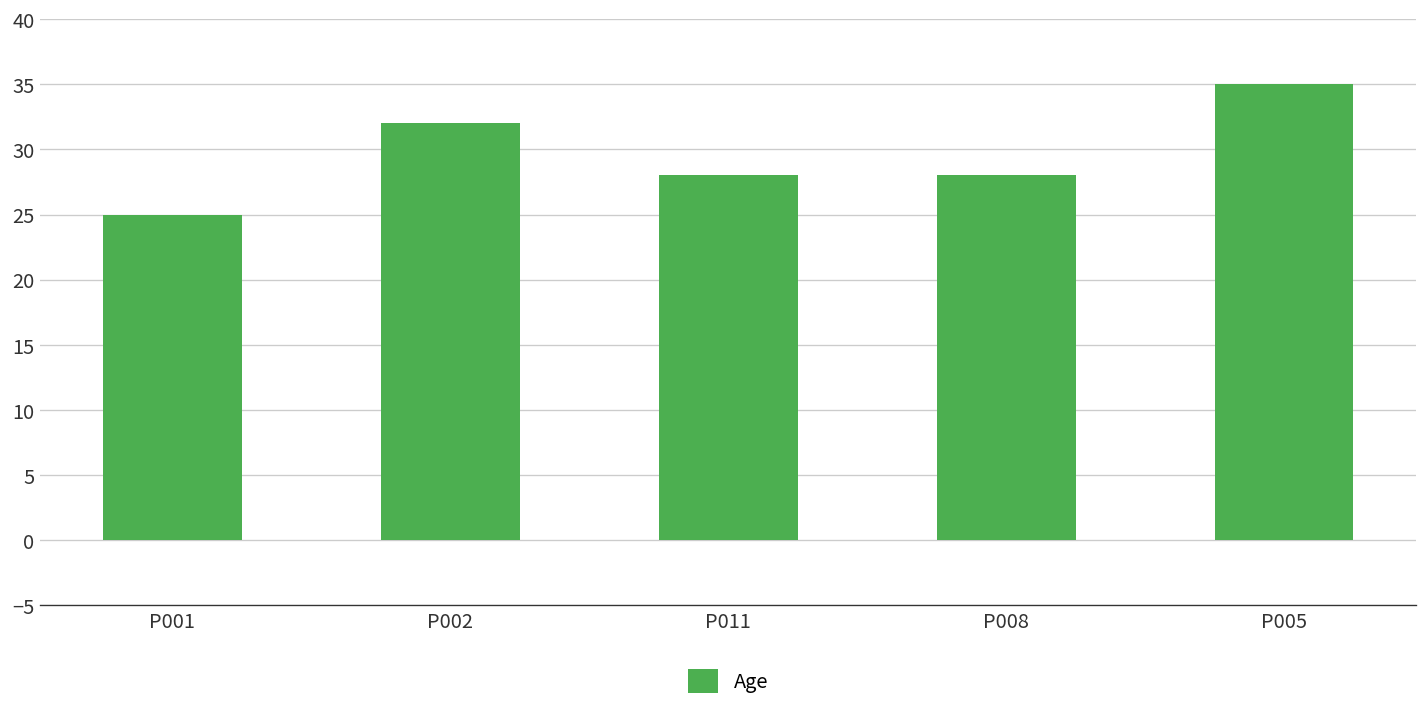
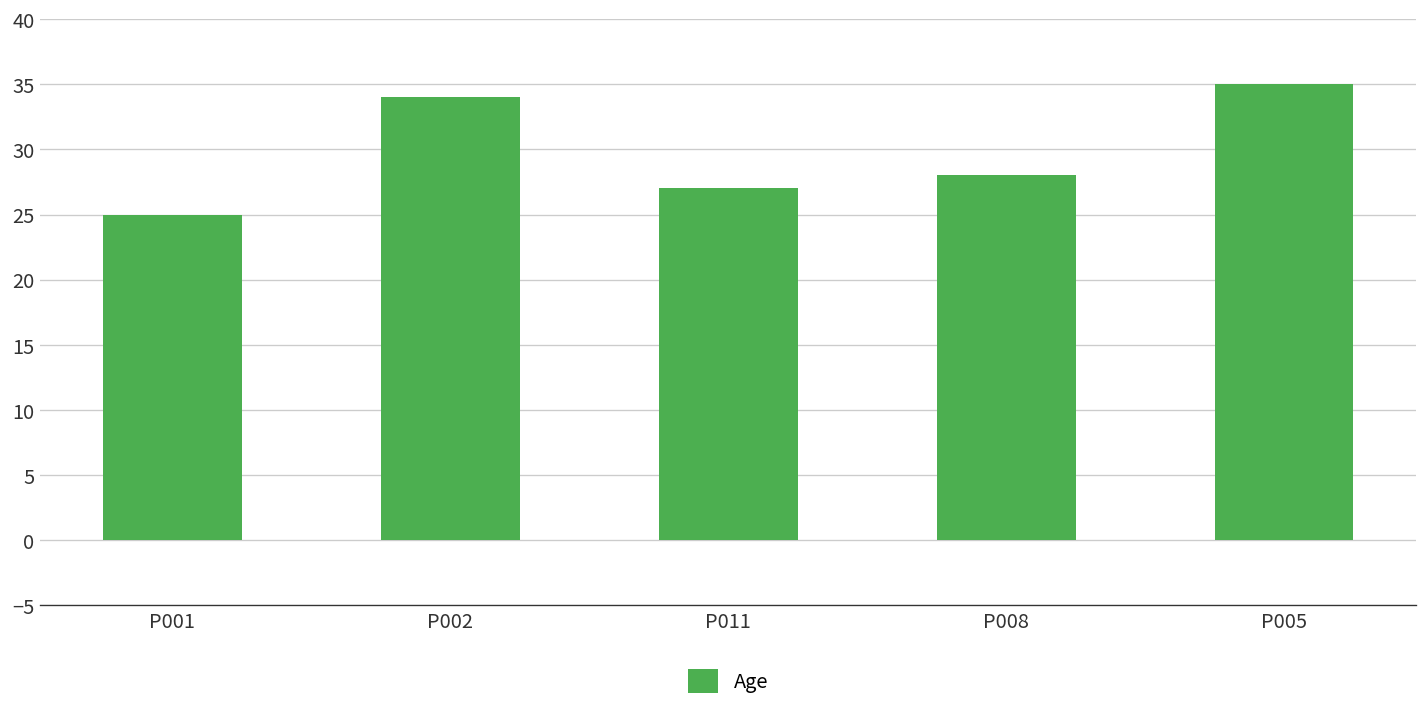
P002: 32 -> 34
P011: 28 -> 27
